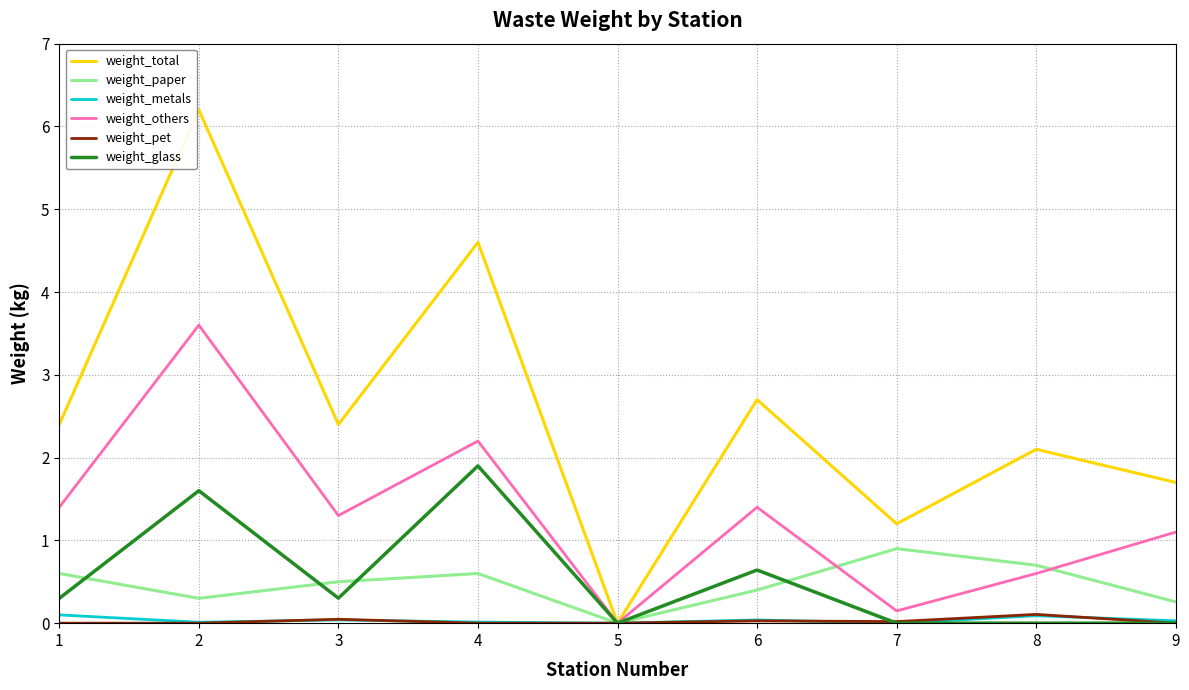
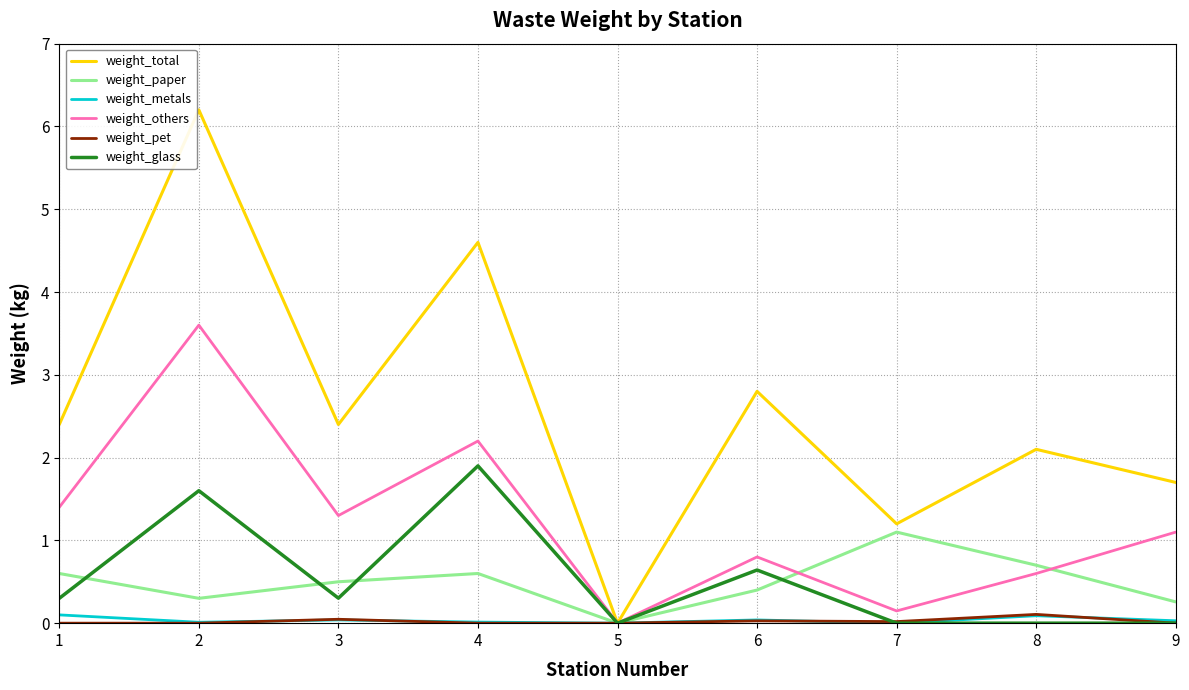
weight_total, 6: 2.7 -> 2.8
weight_others, 6: 1.4 -> 0.8
weight_paper, 7: 0.9 -> 1.1
